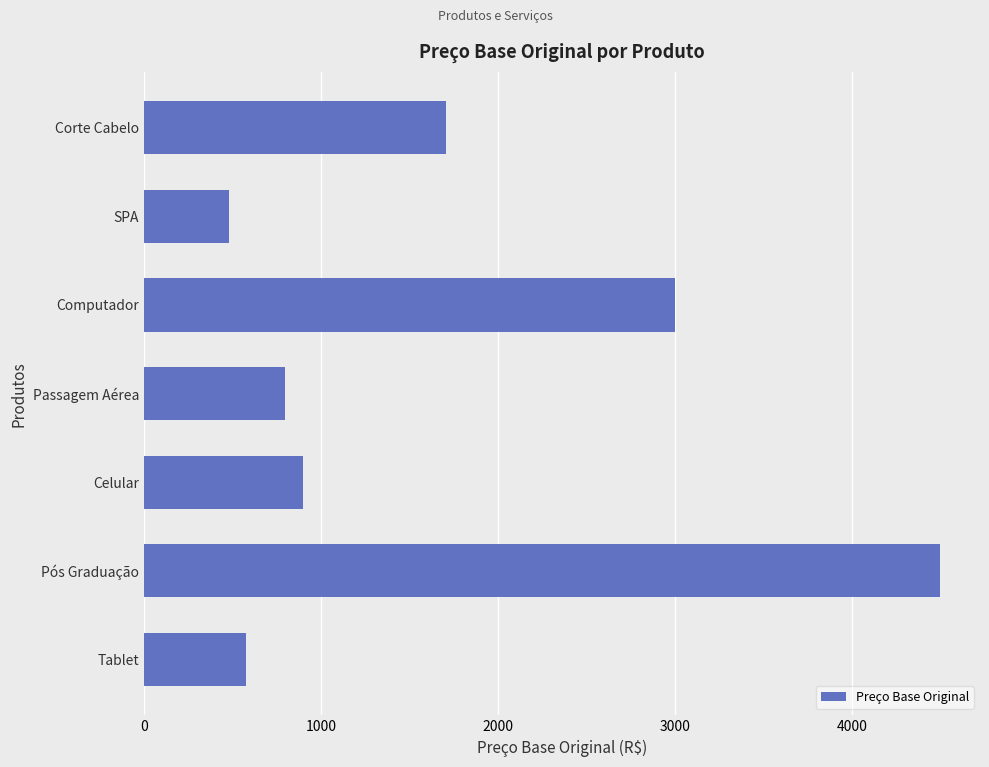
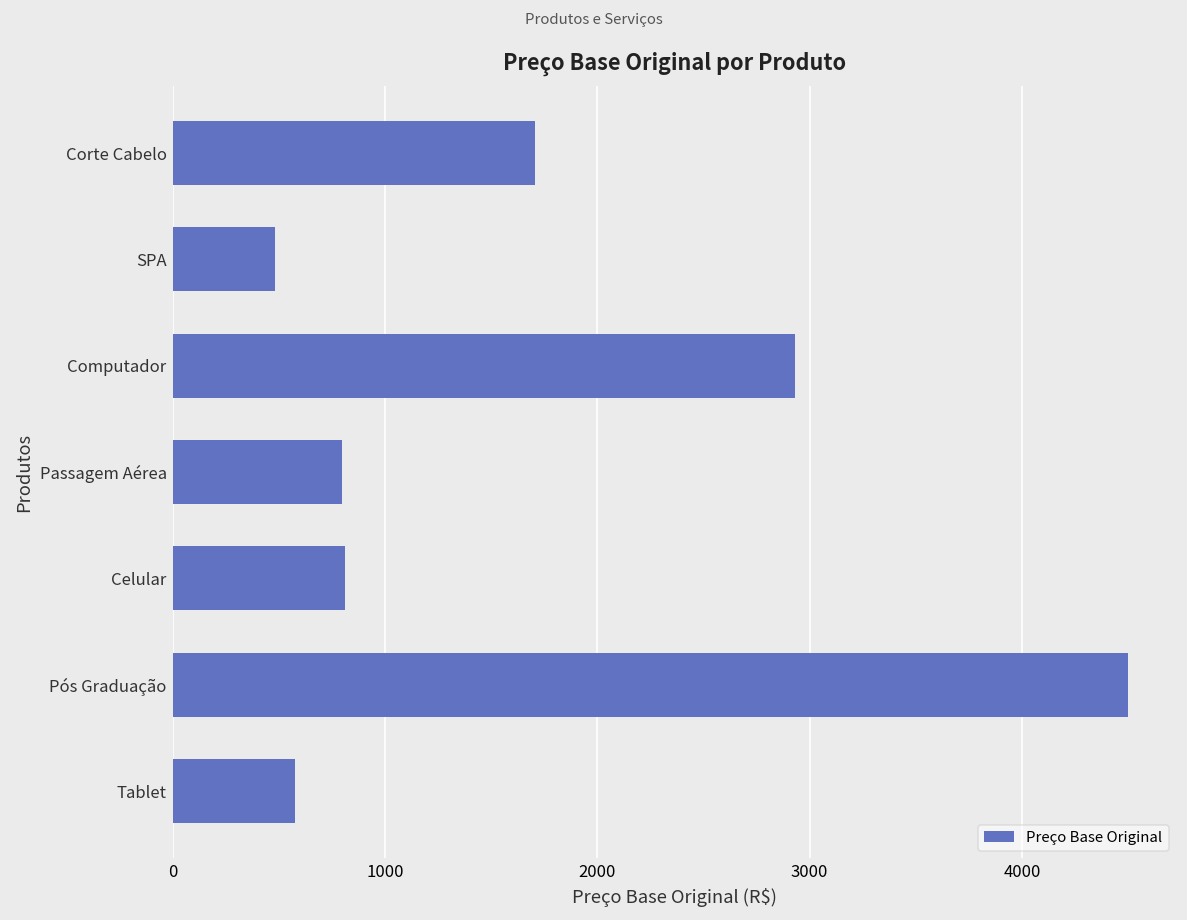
Computador: 3000 -> 2930
Celular: 900 -> 810
